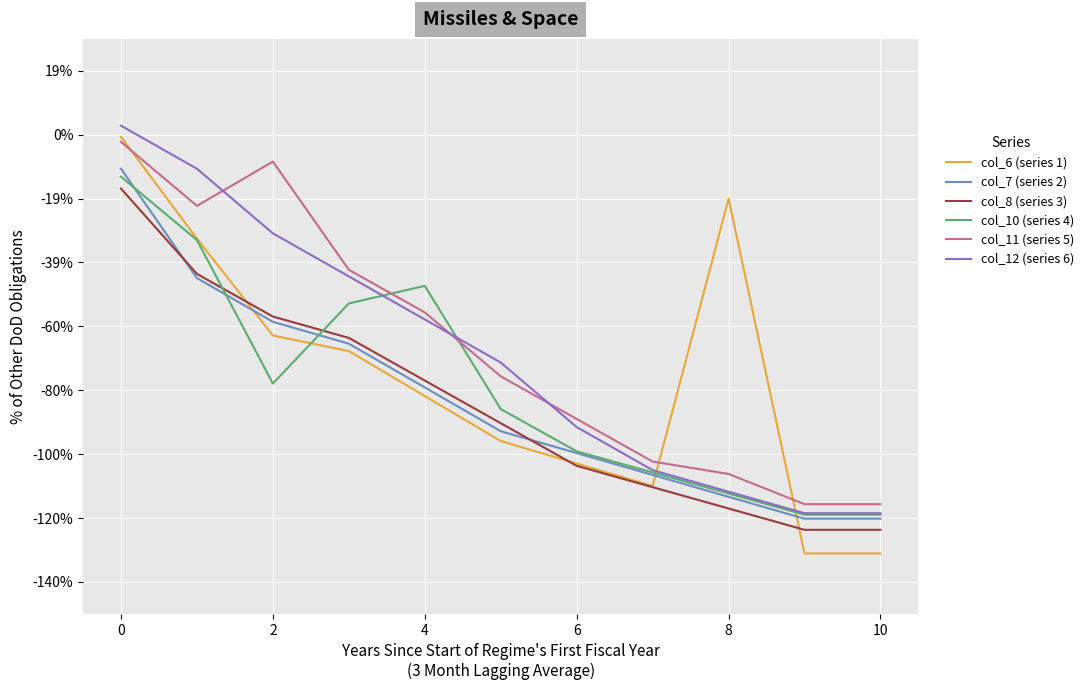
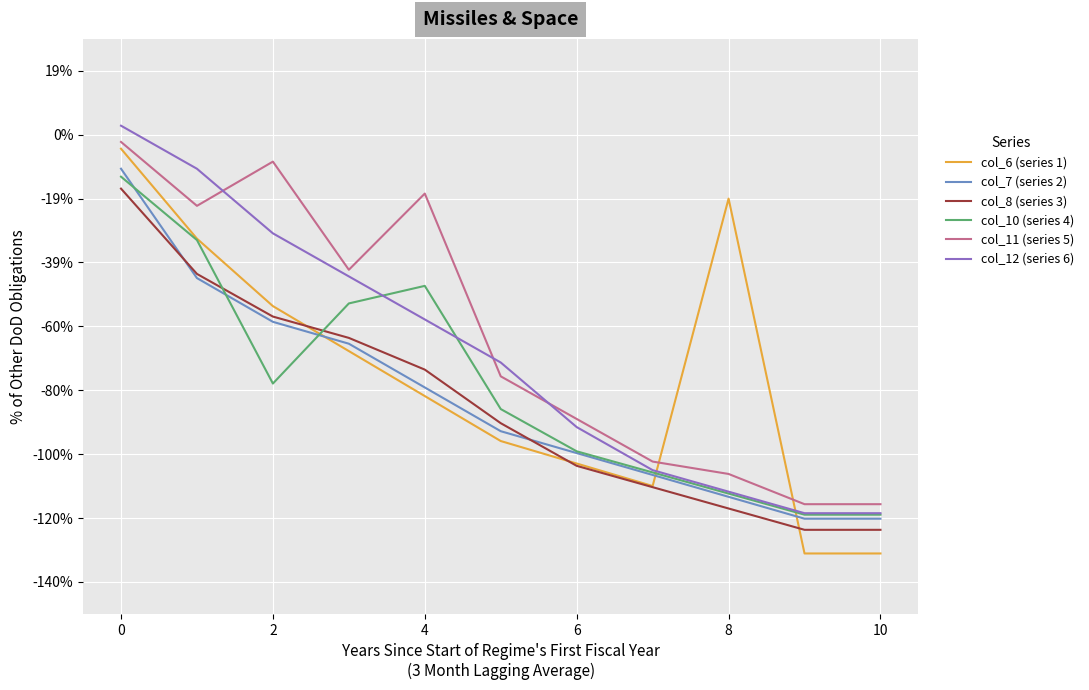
col_6 (series 1), 0: -1% -> -4%
col_6 (series 1), 2: -63% -> -54%
col_8 (series 3), 4: -77% -> -74%
col_11 (series 5), 4: -56% -> -18%
